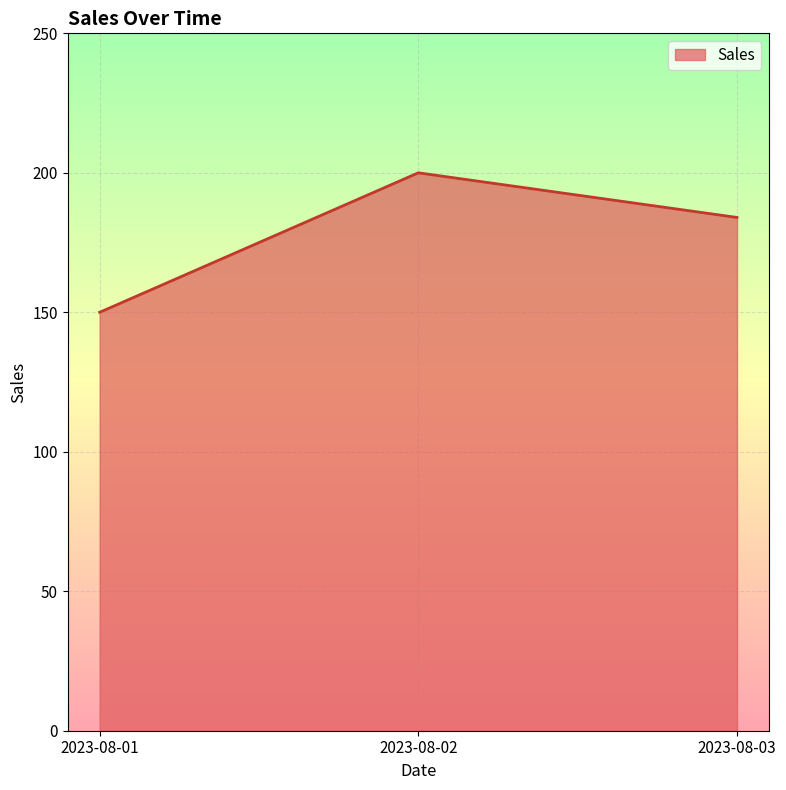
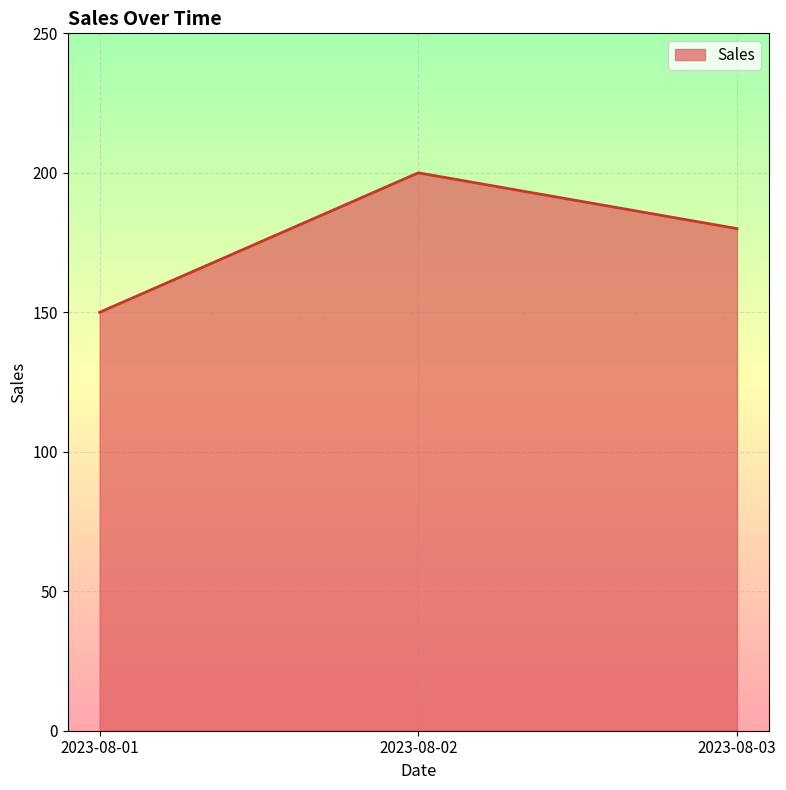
2023-08-03: 184 -> 180
